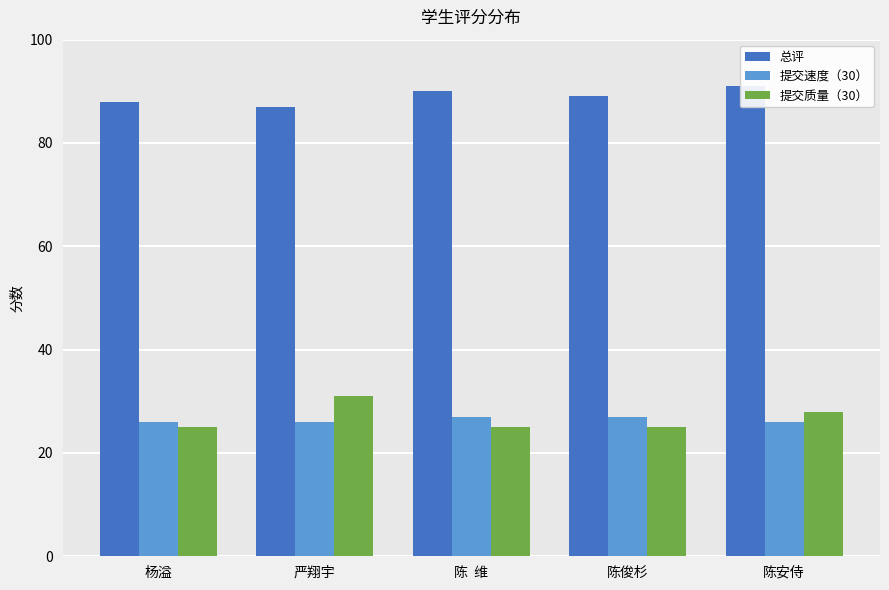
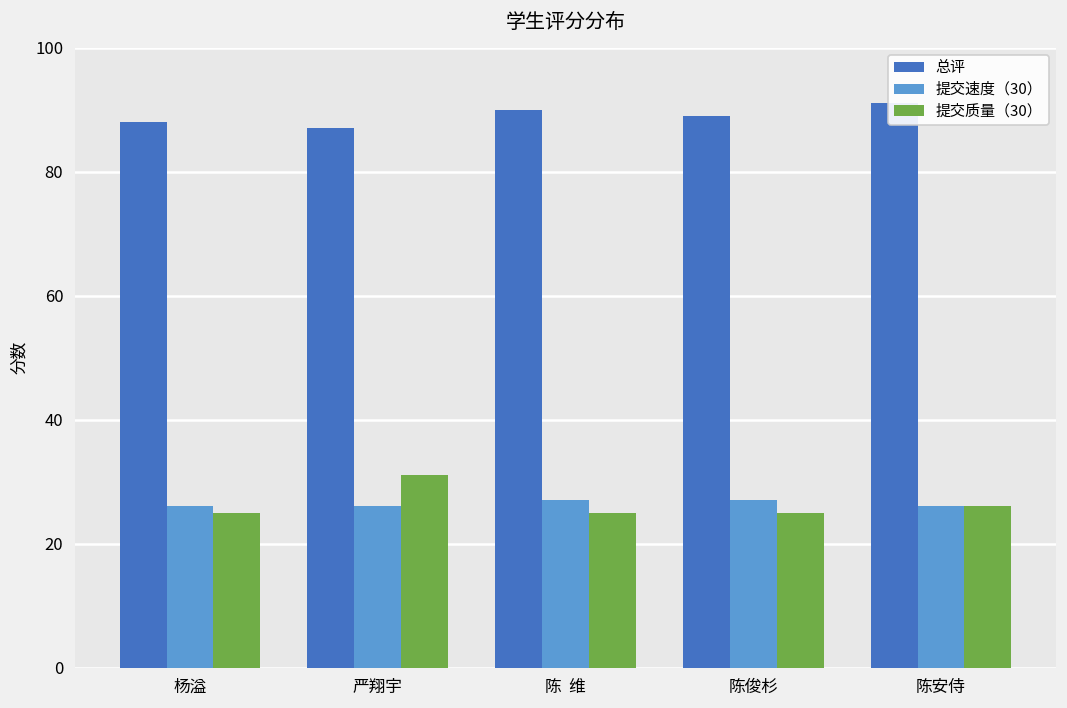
提交质量（30）, 陈安侍: 28 -> 26
